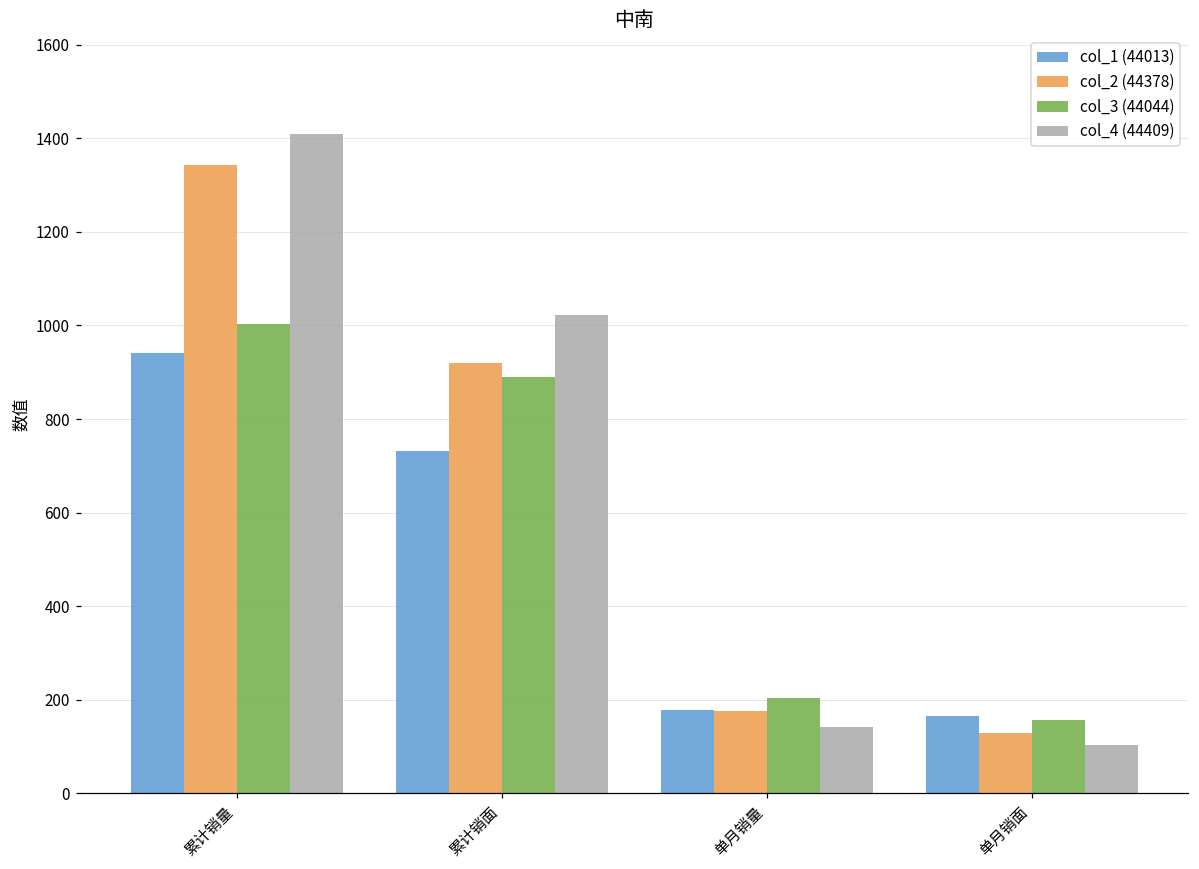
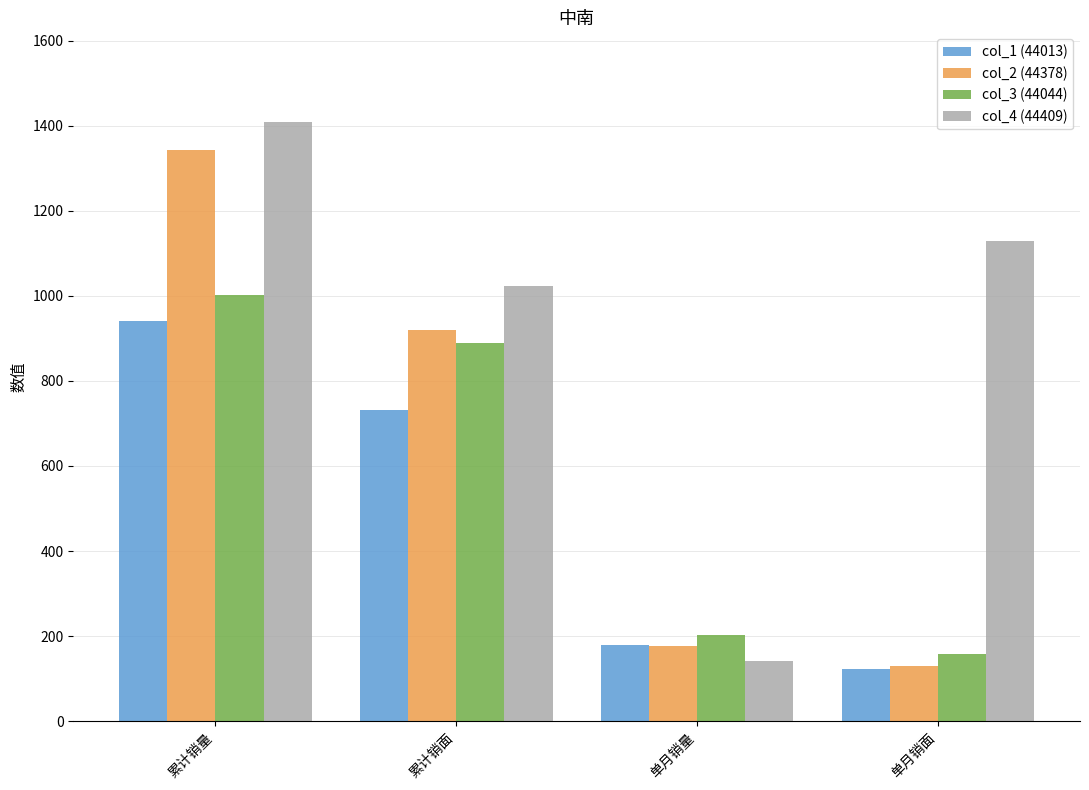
col_1 (44013), 单月销面: 160 -> 120
col_4 (44409), 单月销面: 100 -> 1130
